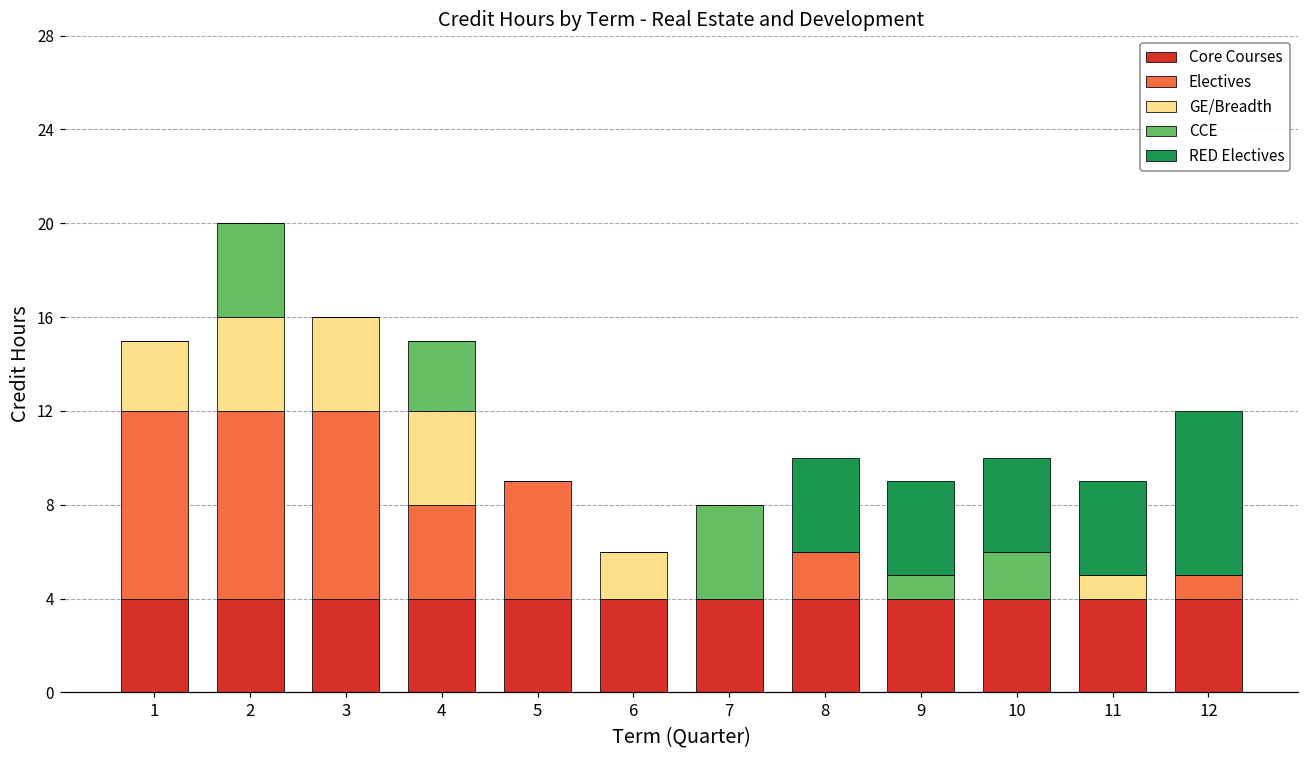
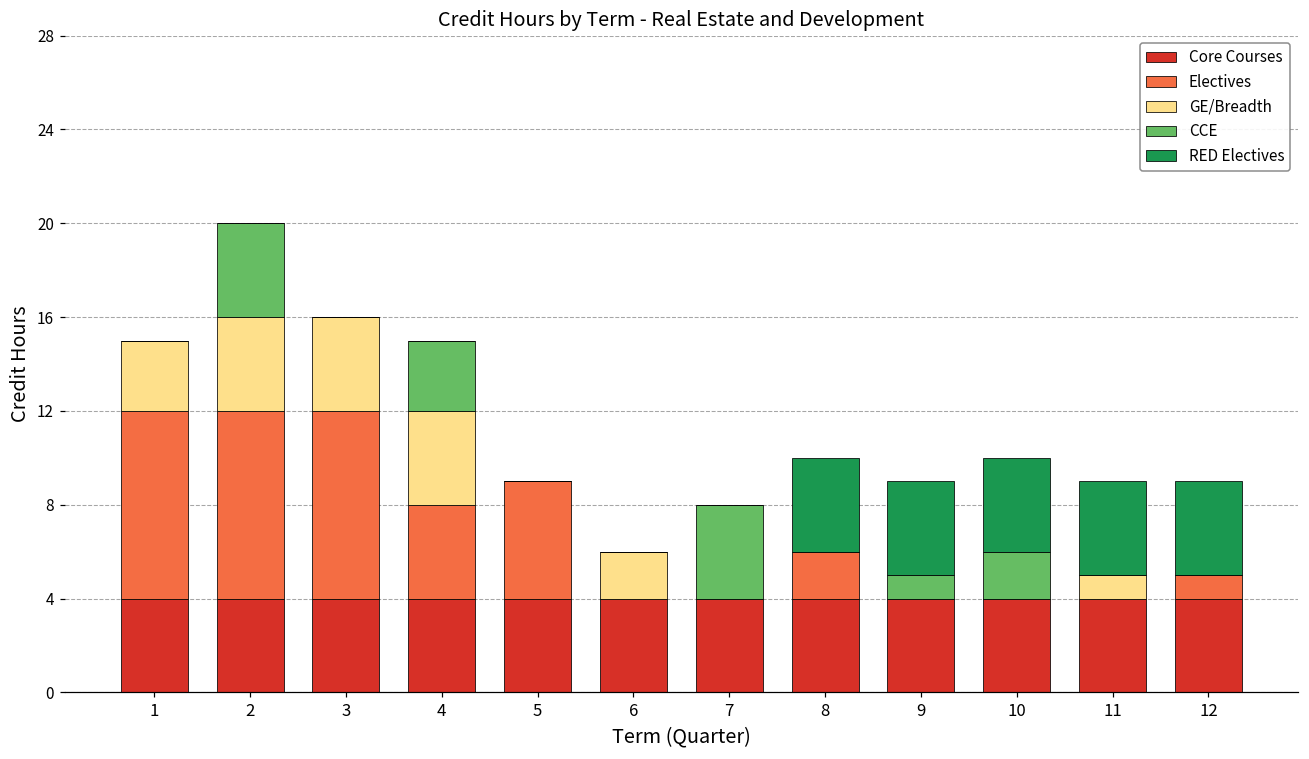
RED Electives, 12: 7 -> 4
